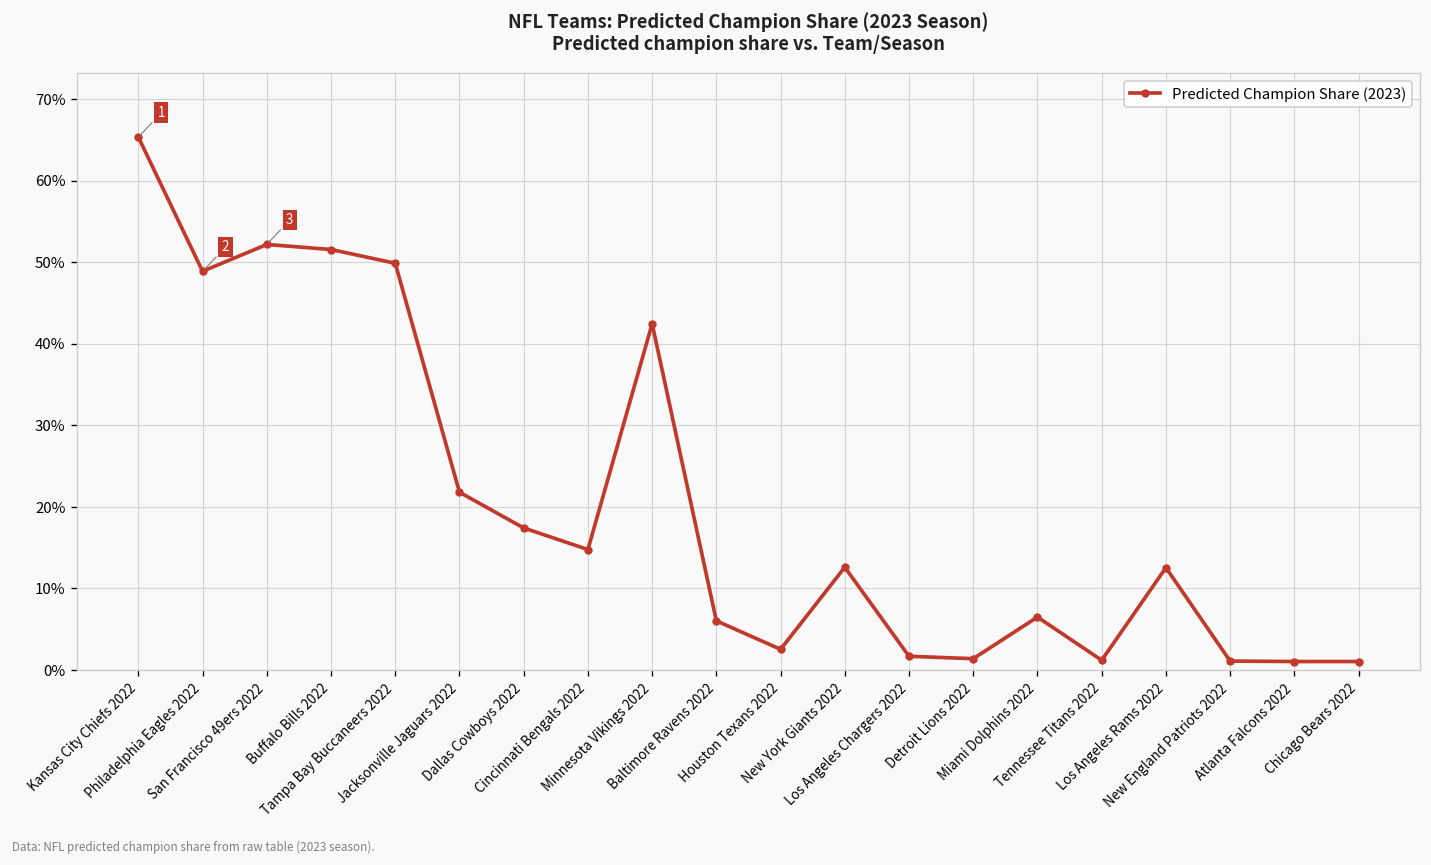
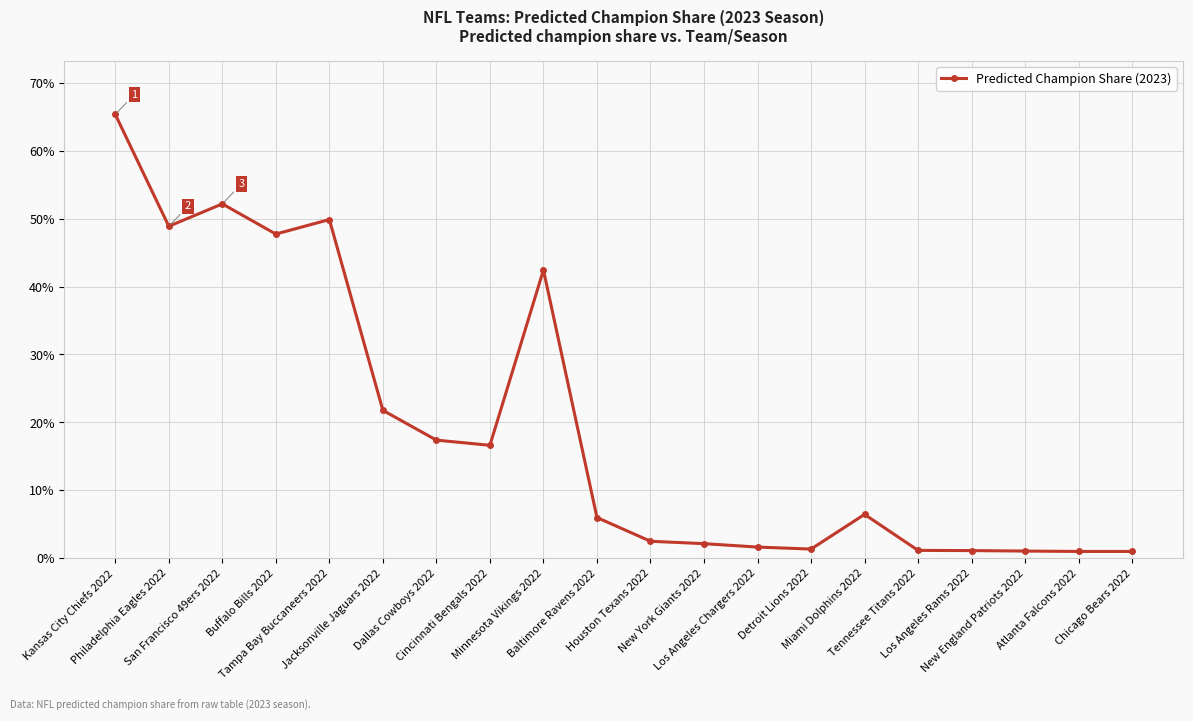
Buffalo Bills 2022: 52% -> 48%
Cincinnati Bengals 2022: 15% -> 17%
New York Giants 2022: 13% -> 2%
Los Angeles Rams 2022: 13% -> 1%
